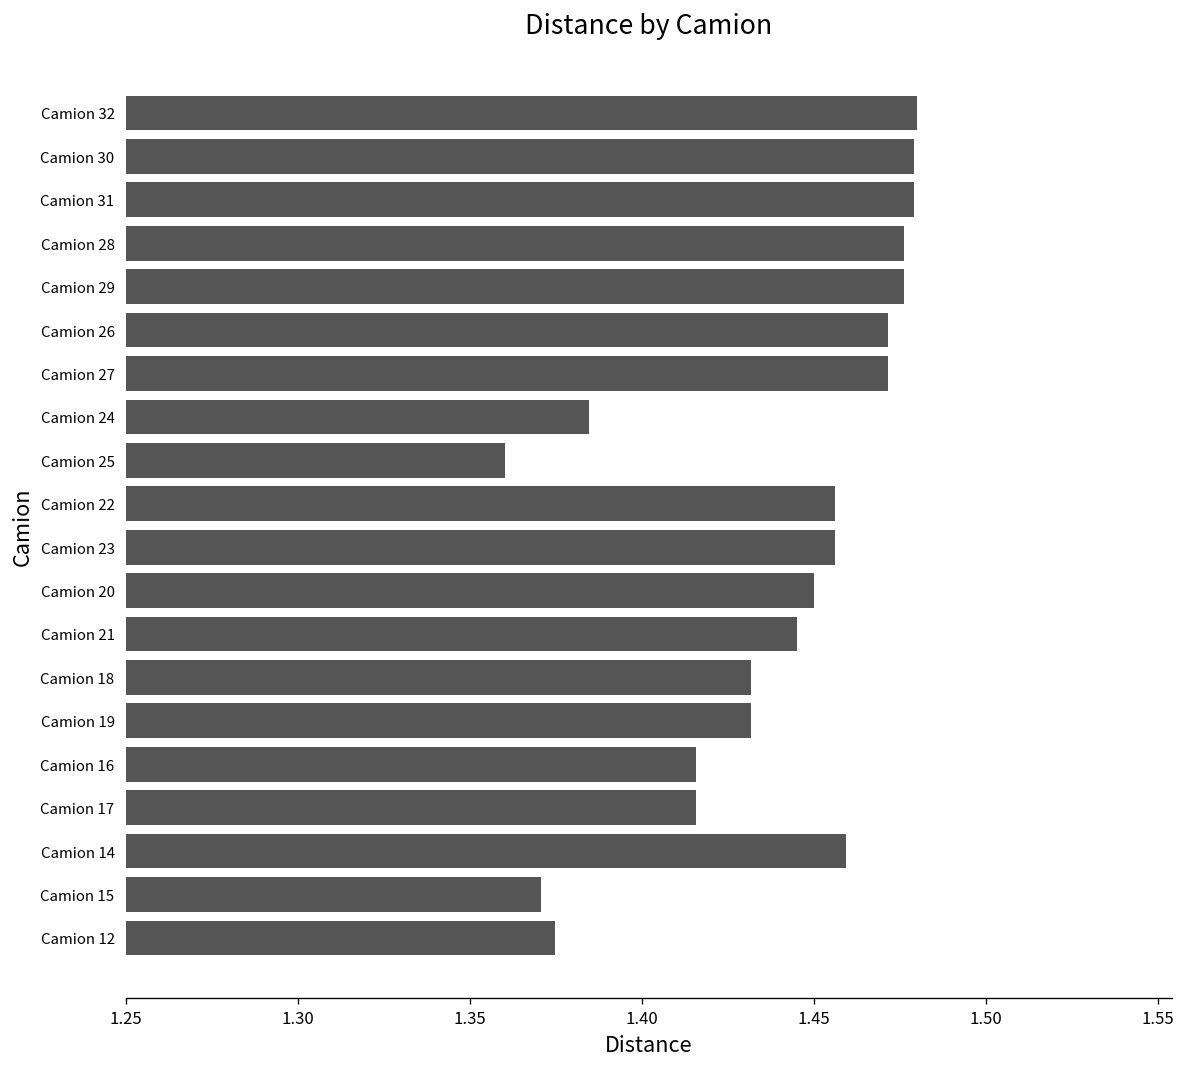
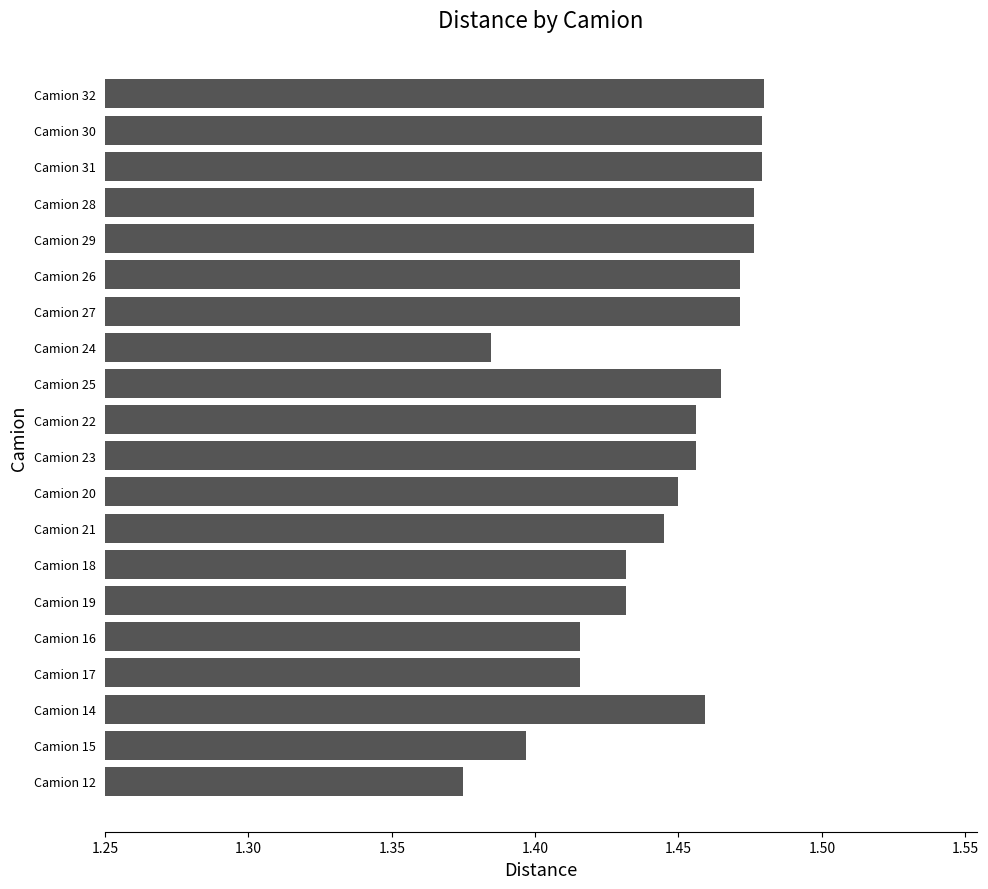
Camion 25: 1.360 -> 1.465
Camion 15: 1.371 -> 1.397
